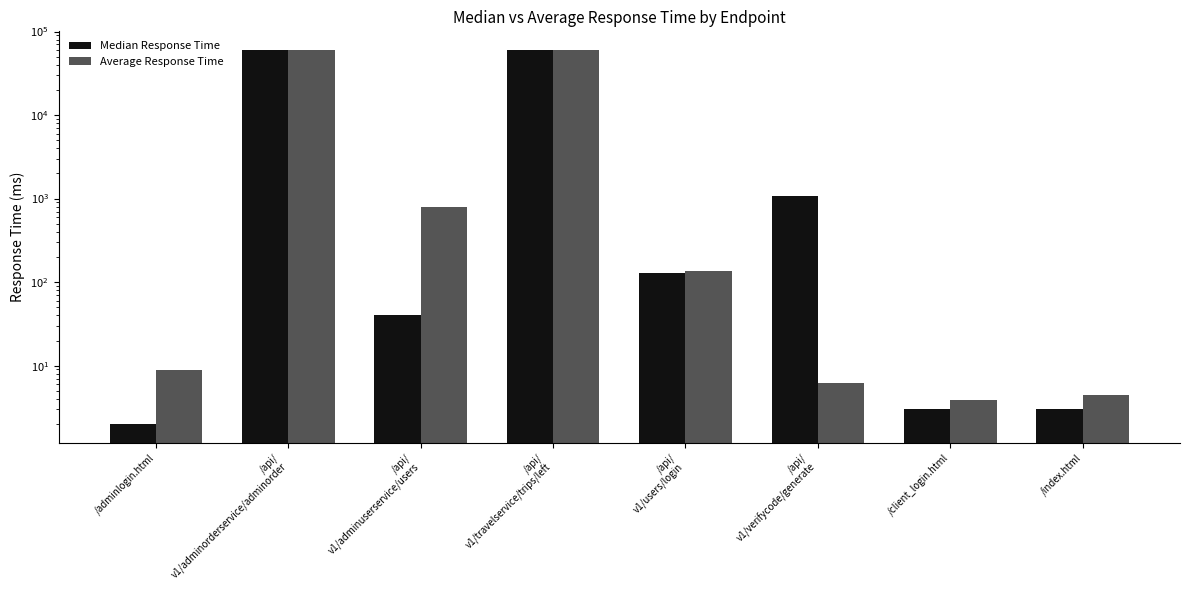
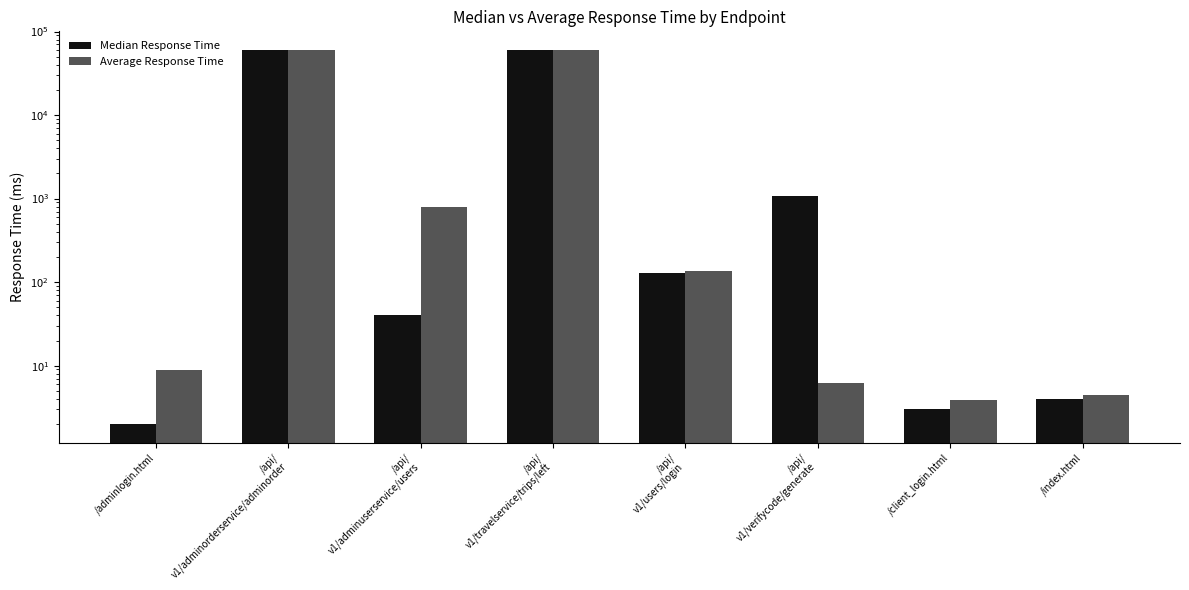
Median Response Time, /index.html: 3 -> 4
